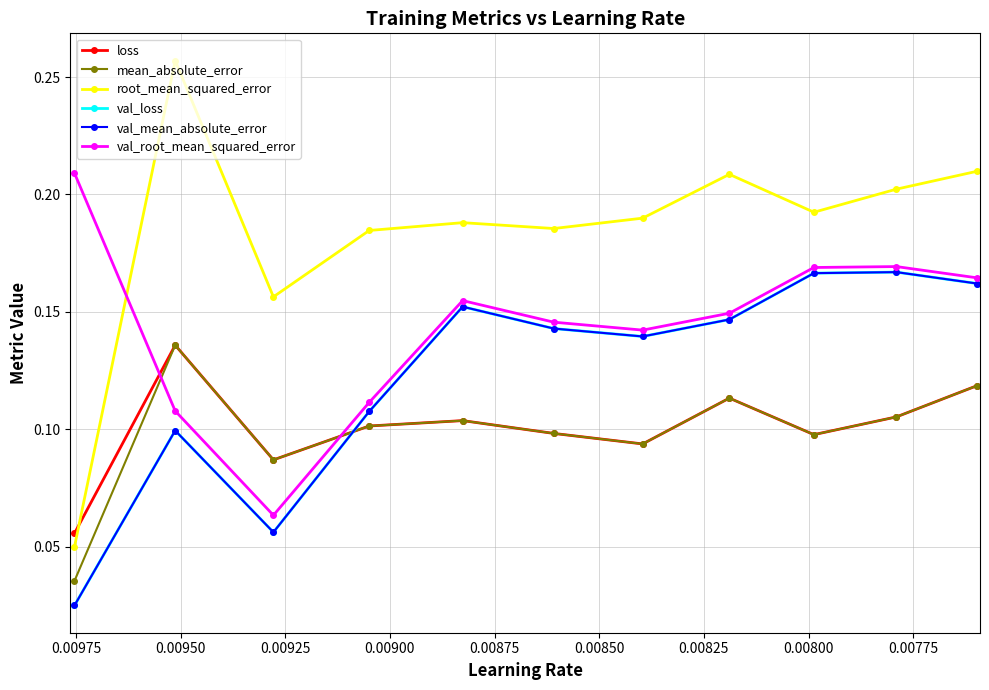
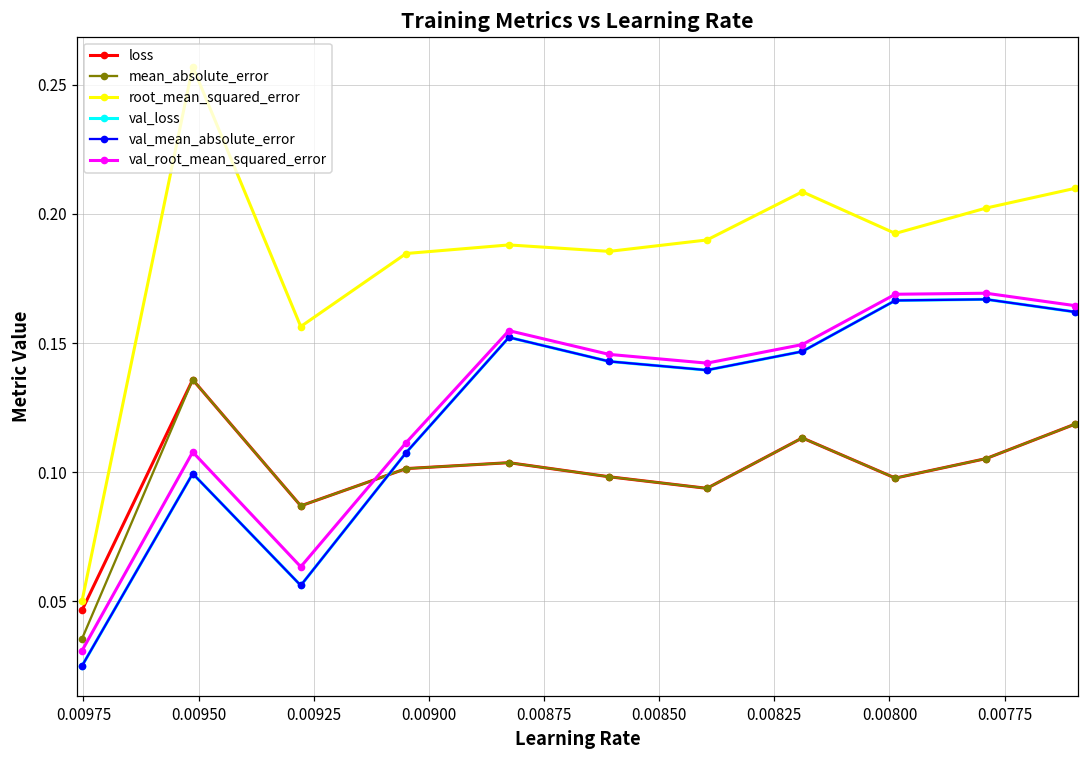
loss, 0.00975: 0.056 -> 0.047
val_root_mean_squared_error, 0.00975: 0.209 -> 0.031
